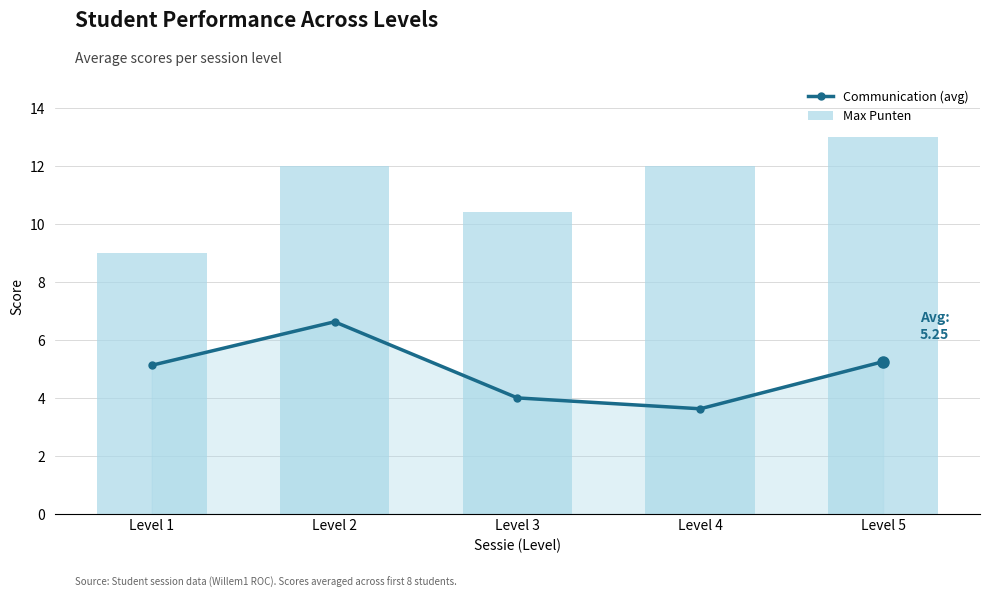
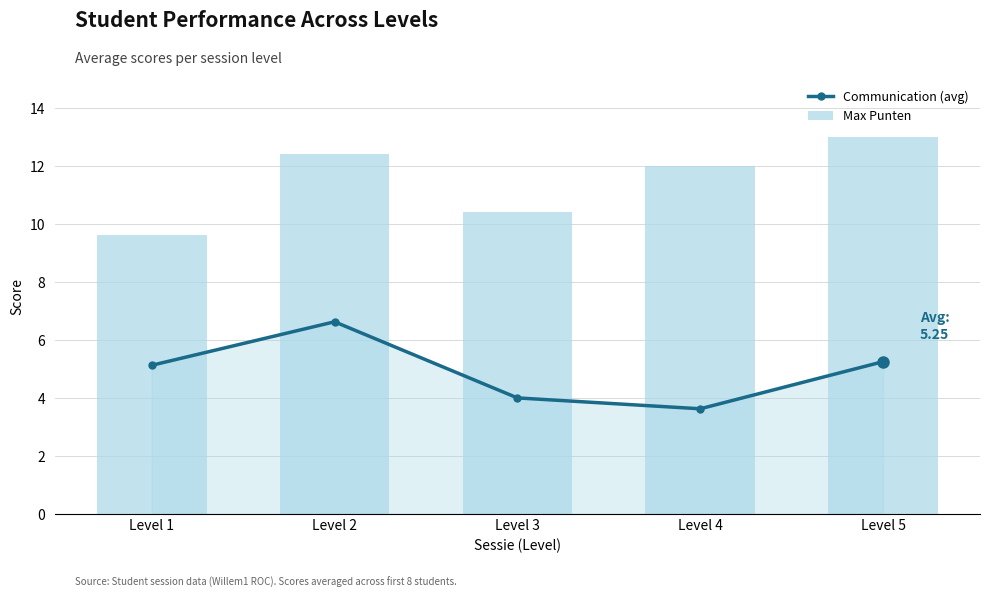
Max Punten, Level 1: 9.0 -> 9.6
Max Punten, Level 2: 12.0 -> 12.4
